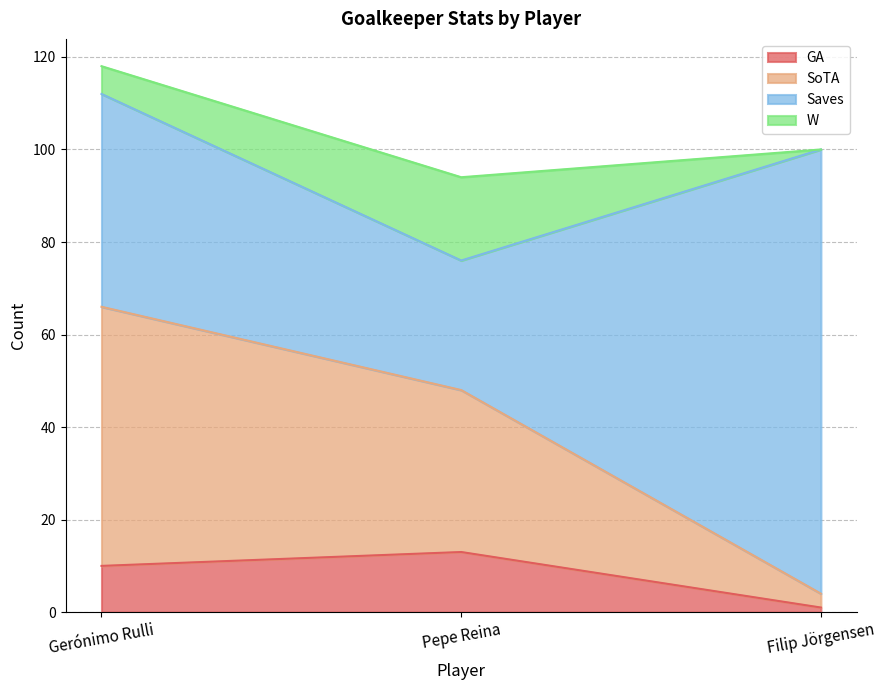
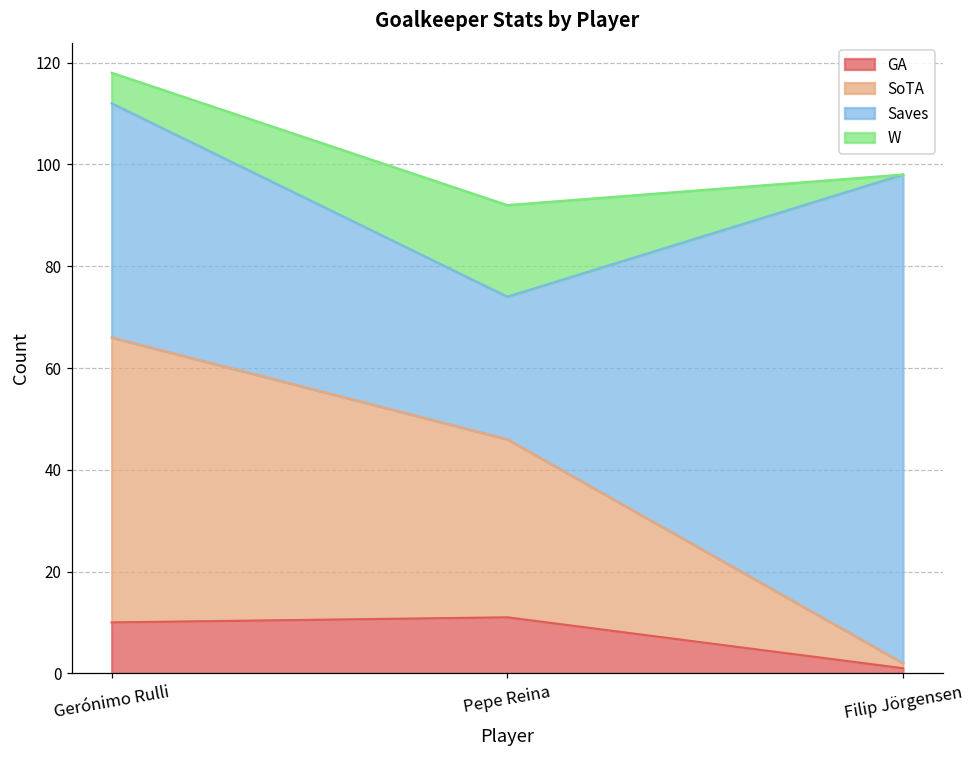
GA, Pepe Reina: 13 -> 11
SoTA, Filip Jörgensen: 3 -> 1
